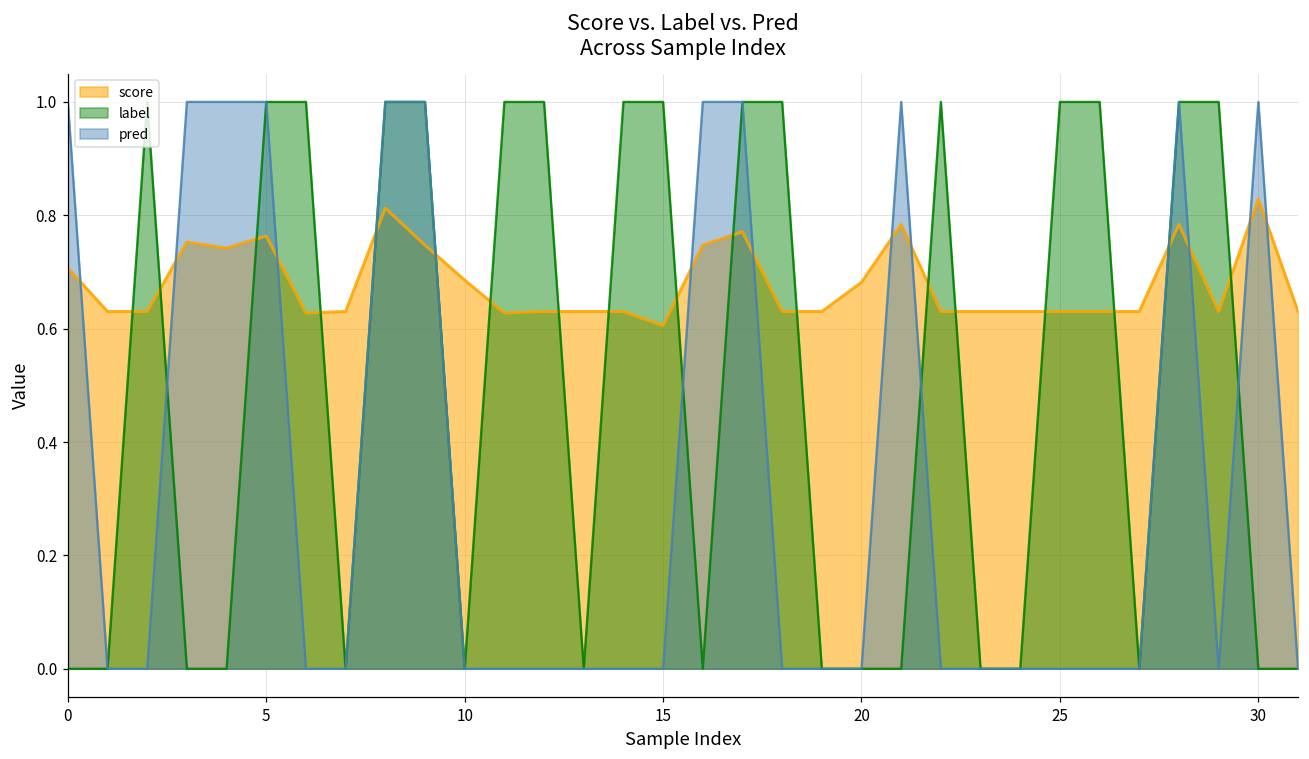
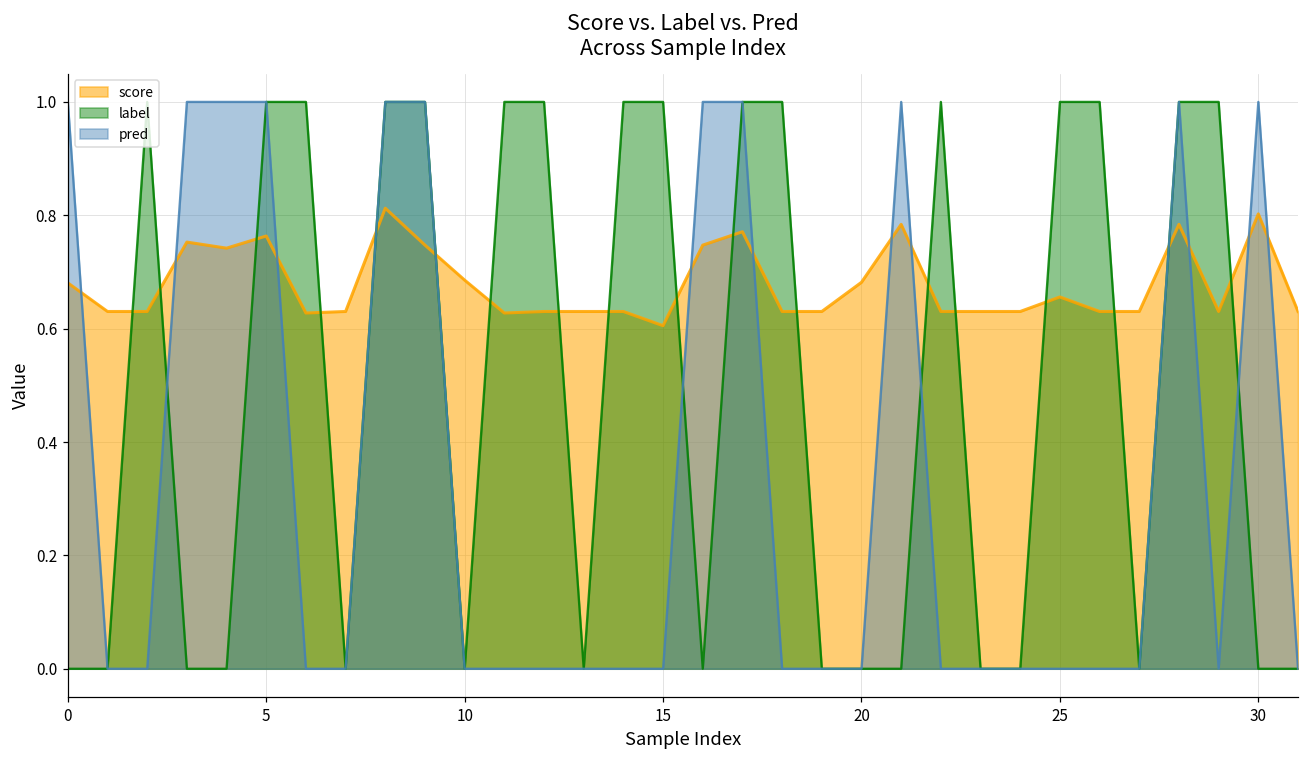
score, 0: 0.71 -> 0.68
score, 25: 0.63 -> 0.66
score, 30: 0.83 -> 0.80
